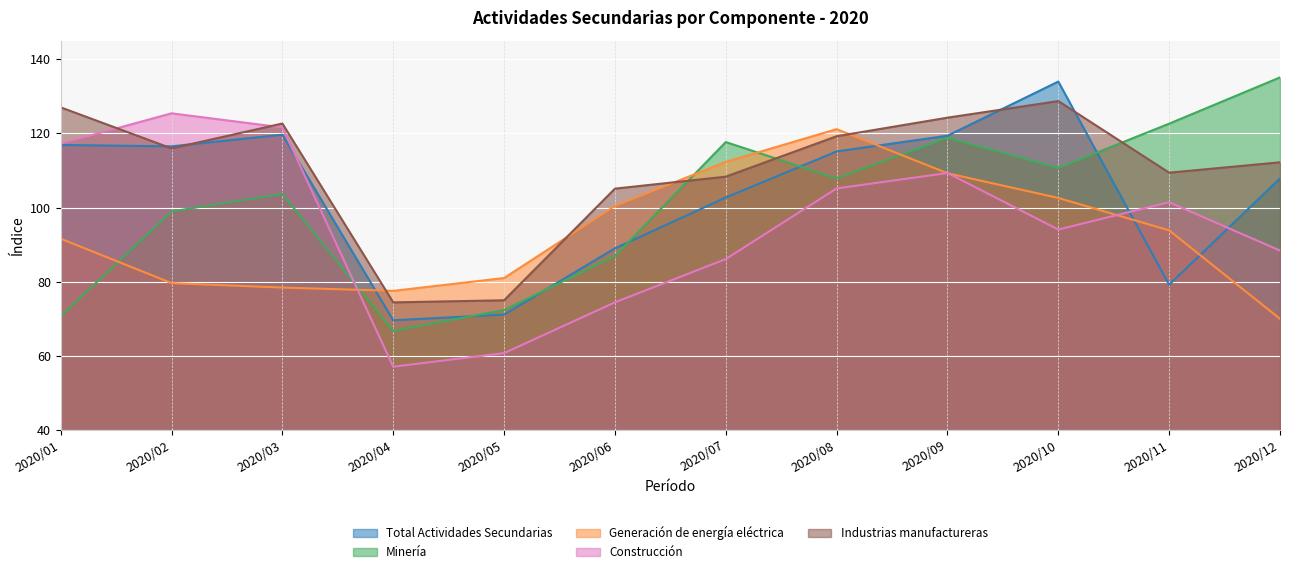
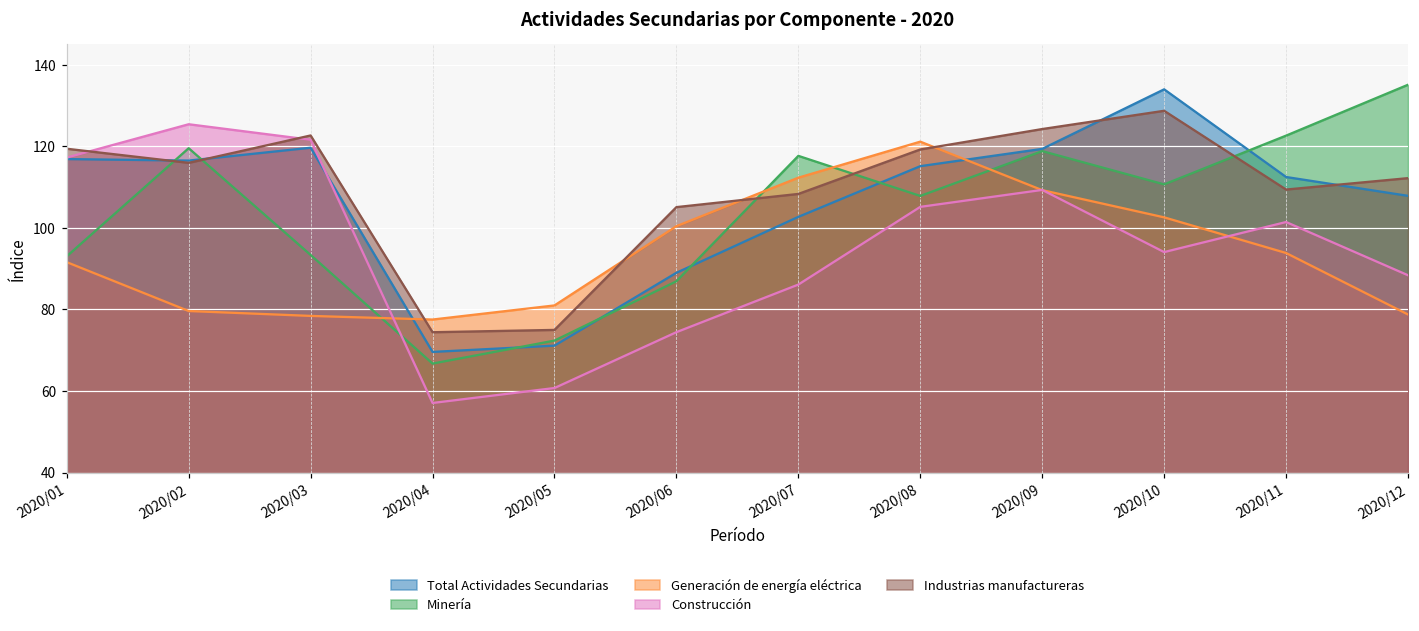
Minería, 2020/01: 71 -> 93
Industrias manufactureras, 2020/01: 127 -> 119
Minería, 2020/02: 99 -> 120
Minería, 2020/03: 104 -> 93
Total Actividades Secundarias, 2020/11: 79 -> 112
Generación de energía eléctrica, 2020/12: 70 -> 79
